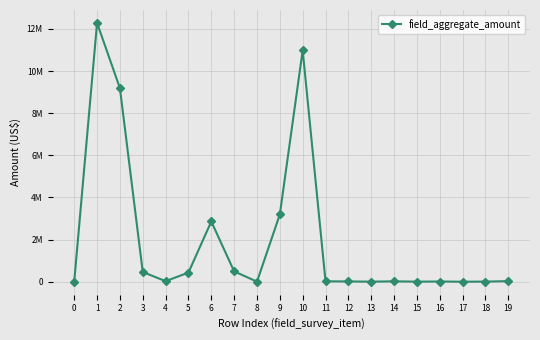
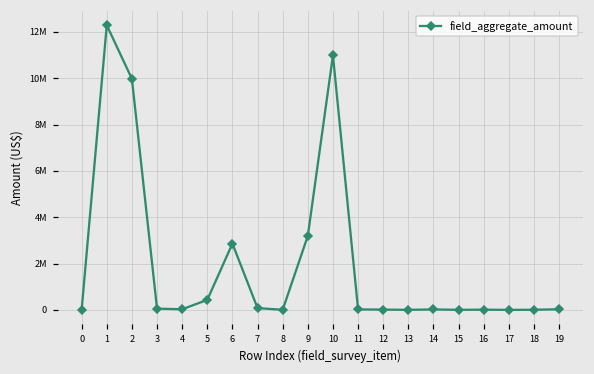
2: 9200000 -> 10000000
3: 500000 -> 100000
7: 500000 -> 100000
